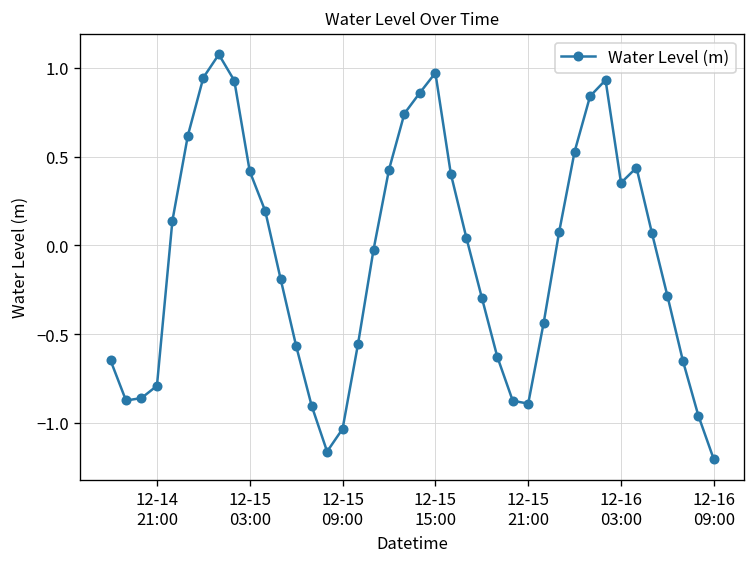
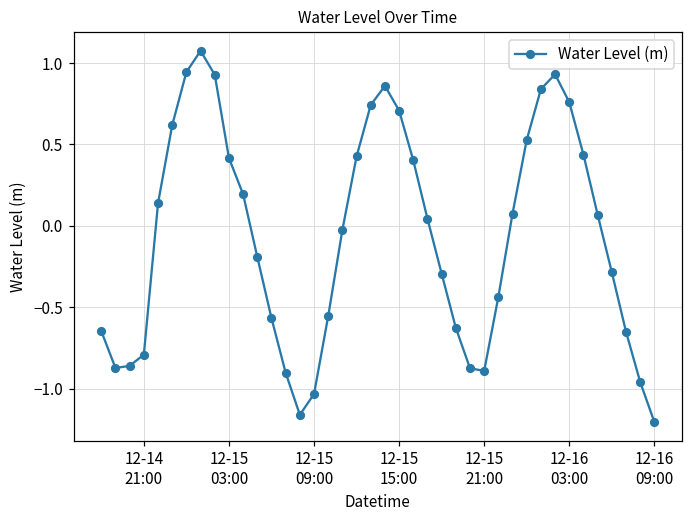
12-15 15:00: 0.97 -> 0.71
12-16 03:00: 0.35 -> 0.76
